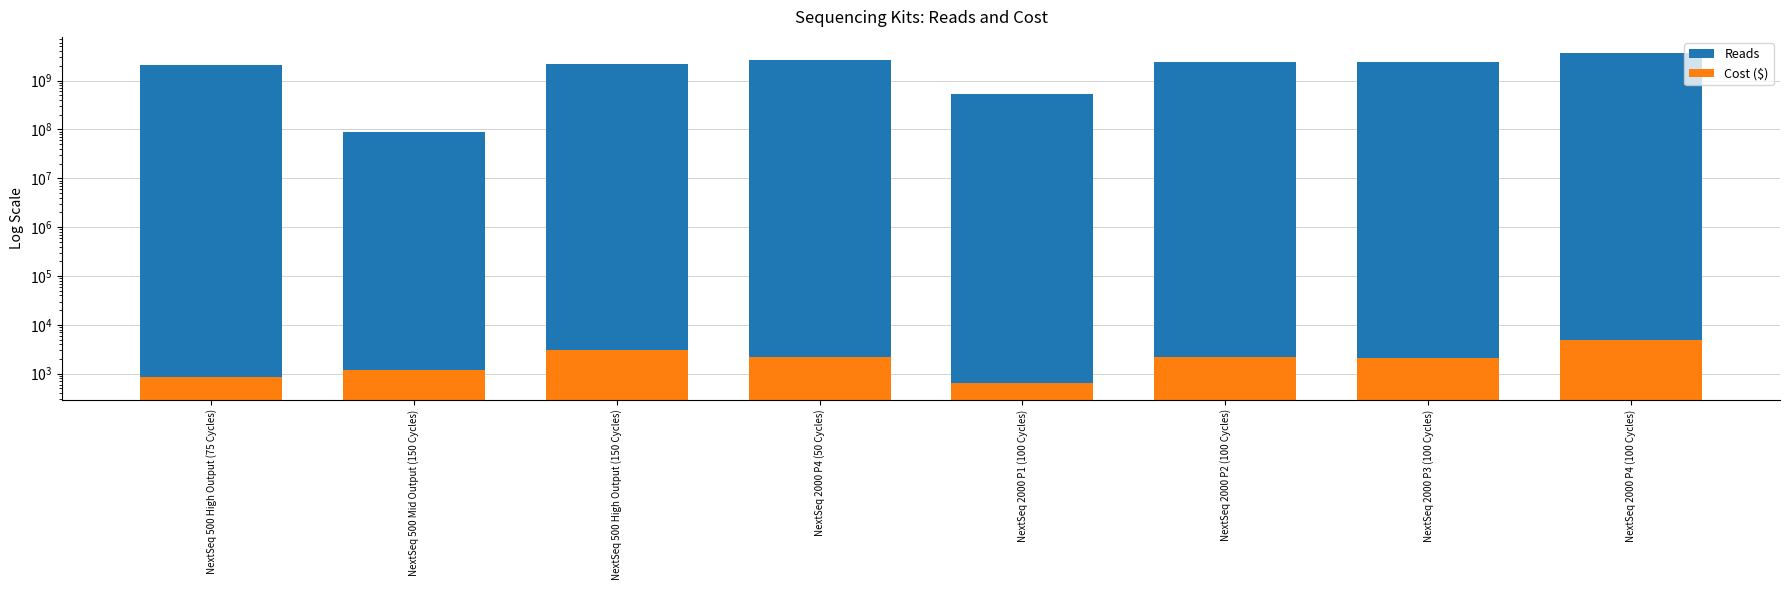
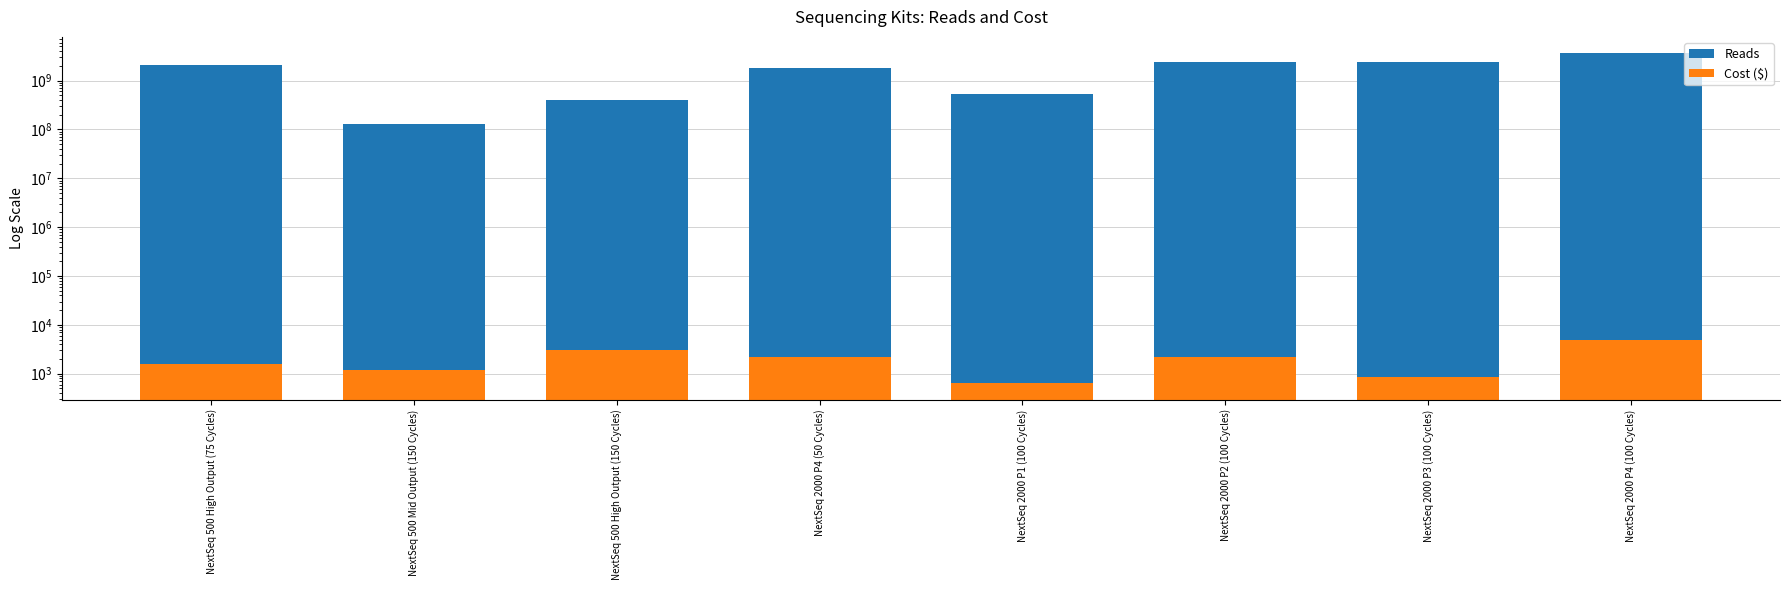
Cost ($), NextSeq 500 High Output (75 Cycles): 900 -> 1600
Reads, NextSeq 500 Mid Output (150 Cycles): 90000000 -> 130000000
Reads, NextSeq 500 High Output (150 Cycles): 2000000000 -> 400000000
Reads, NextSeq 2000 P4 (50 Cycles): 3000000000 -> 1800000000
Cost ($), NextSeq 2000 P3 (100 Cycles): 2000 -> 900
